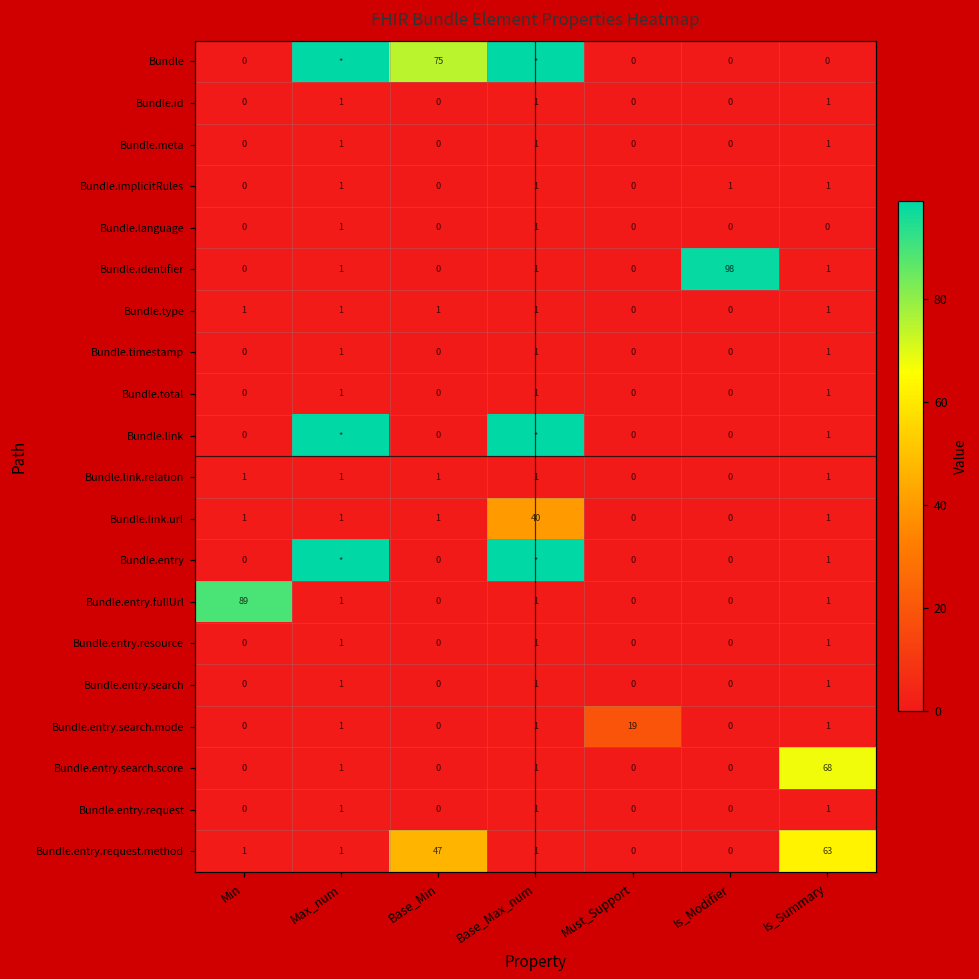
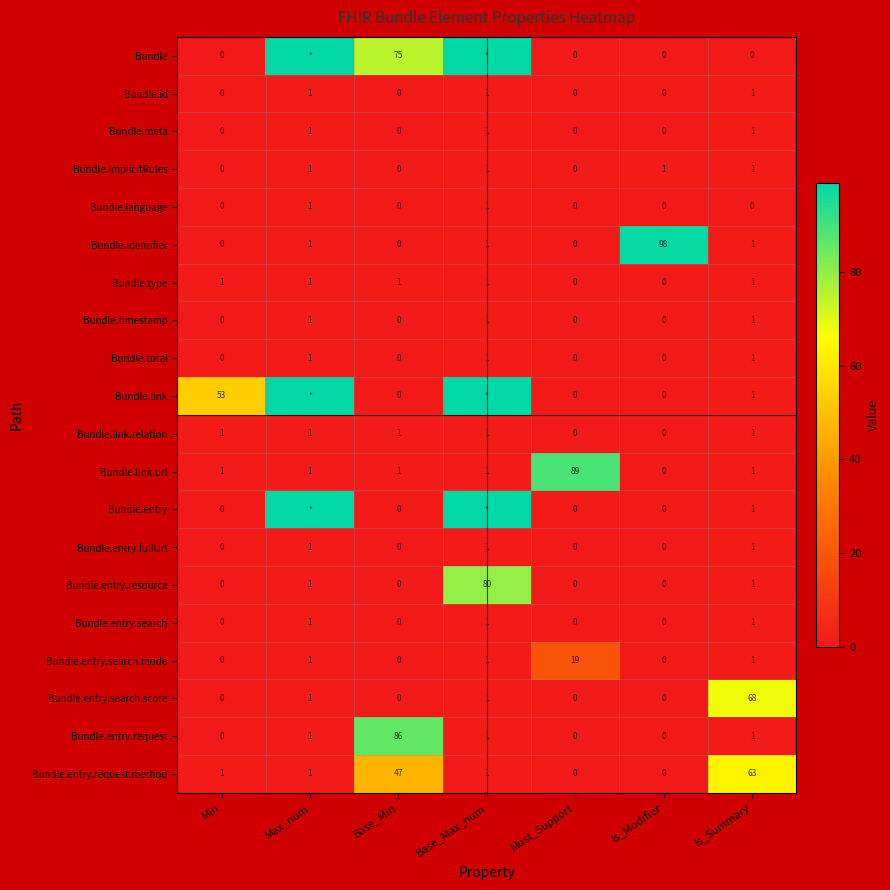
Bundle.link, Min: 0 -> 53
Bundle.link.url, Base_Max_num: 40 -> 1
Bundle.link.url, Must_Support: 0 -> 89
Bundle.entry.fullUrl, Min: 89 -> 0
Bundle.entry.resource, Base_Max_num: 1 -> 80
Bundle.entry.request, Base_Min: 0 -> 86
